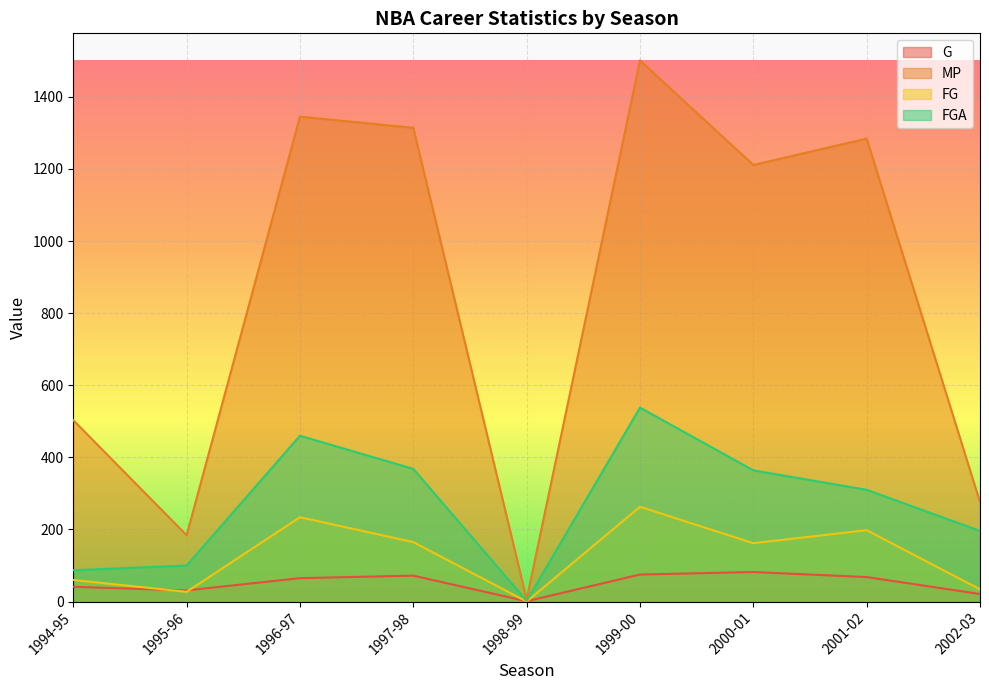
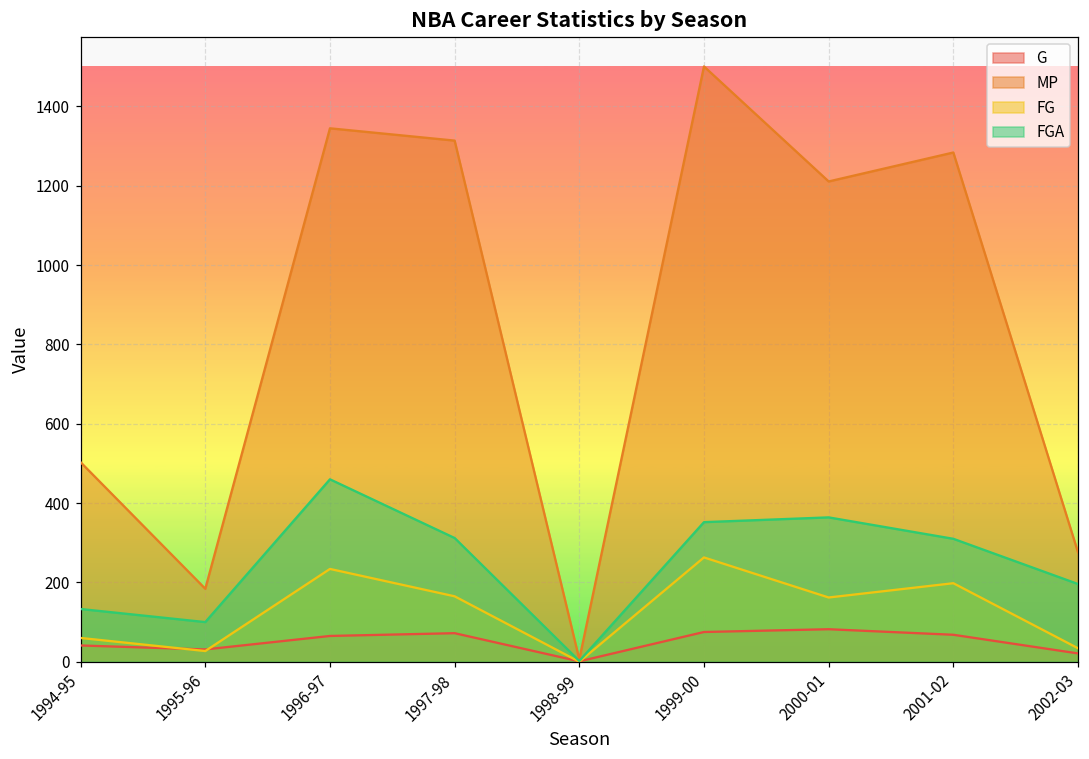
FGA, 1994-95: 90 -> 130
FGA, 1997-98: 370 -> 310
FGA, 1999-00: 540 -> 350
